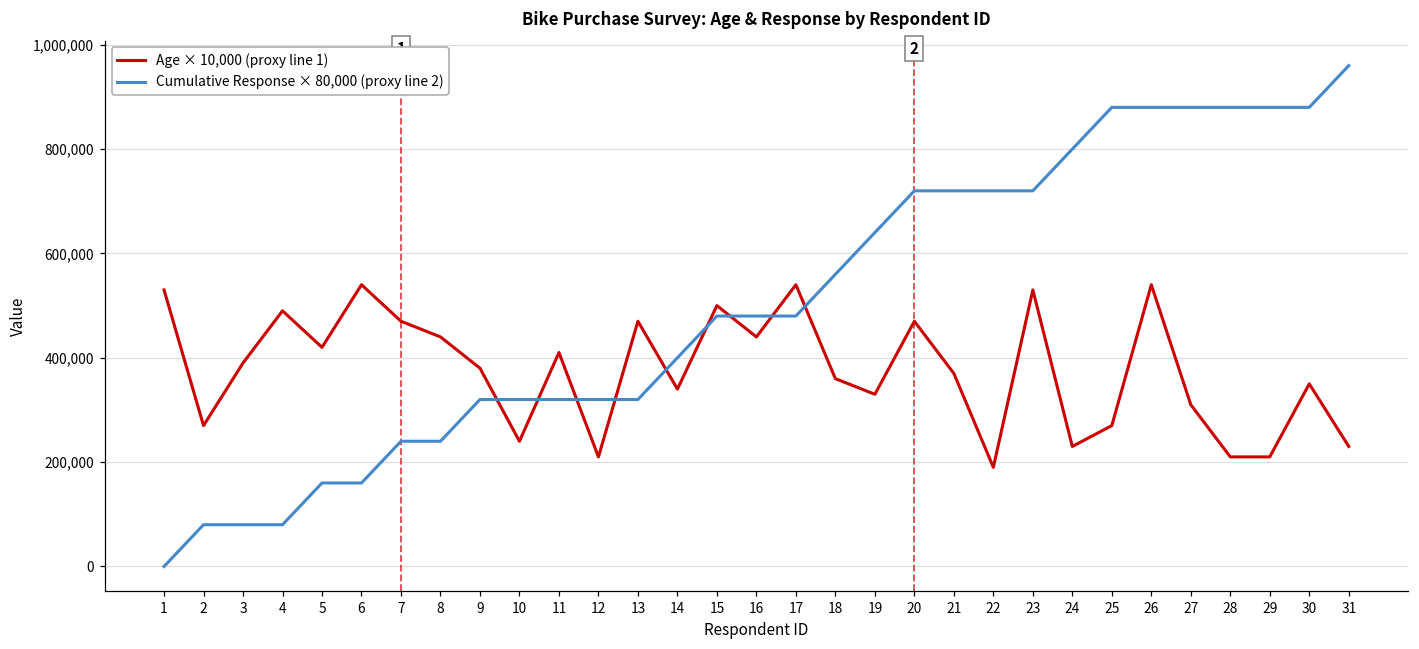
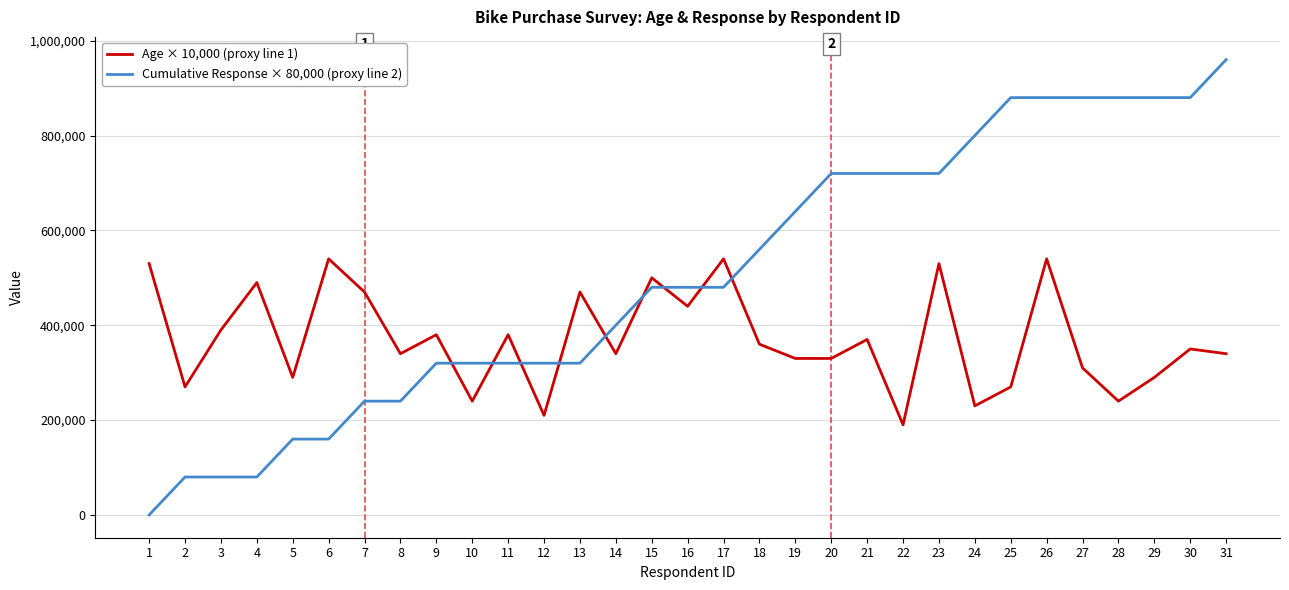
Age × 10,000 (proxy line 1), 5: 420,000 -> 290,000
Age × 10,000 (proxy line 1), 8: 440,000 -> 340,000
Age × 10,000 (proxy line 1), 11: 410,000 -> 380,000
Age × 10,000 (proxy line 1), 20: 470,000 -> 330,000
Age × 10,000 (proxy line 1), 28: 210,000 -> 240,000
Age × 10,000 (proxy line 1), 29: 210,000 -> 290,000
Age × 10,000 (proxy line 1), 31: 230,000 -> 340,000
